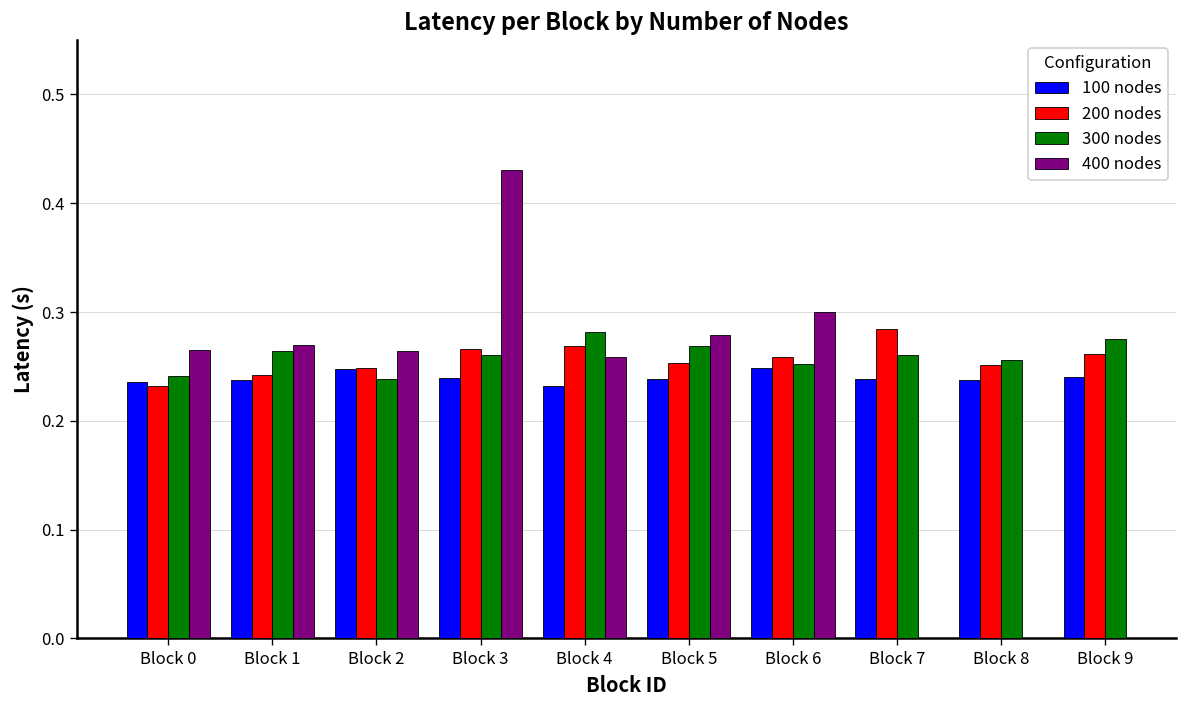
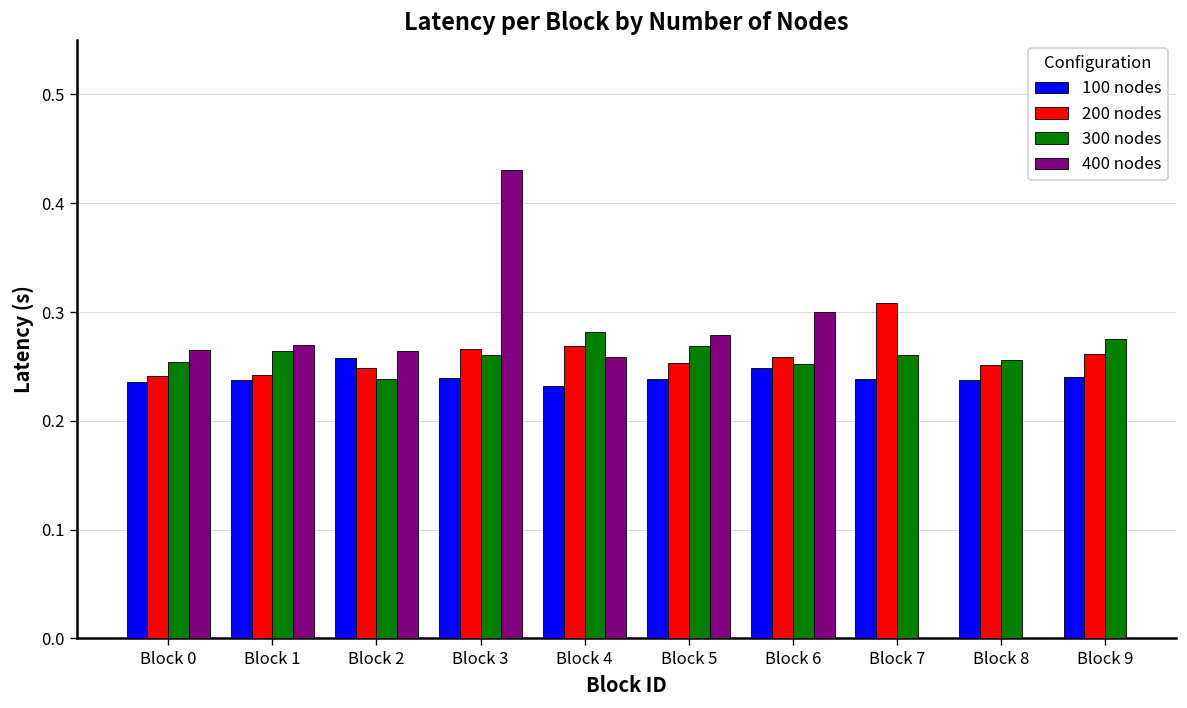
200 nodes, Block 0: 0.23 -> 0.24
300 nodes, Block 0: 0.24 -> 0.25
100 nodes, Block 2: 0.25 -> 0.26
200 nodes, Block 7: 0.28 -> 0.31
